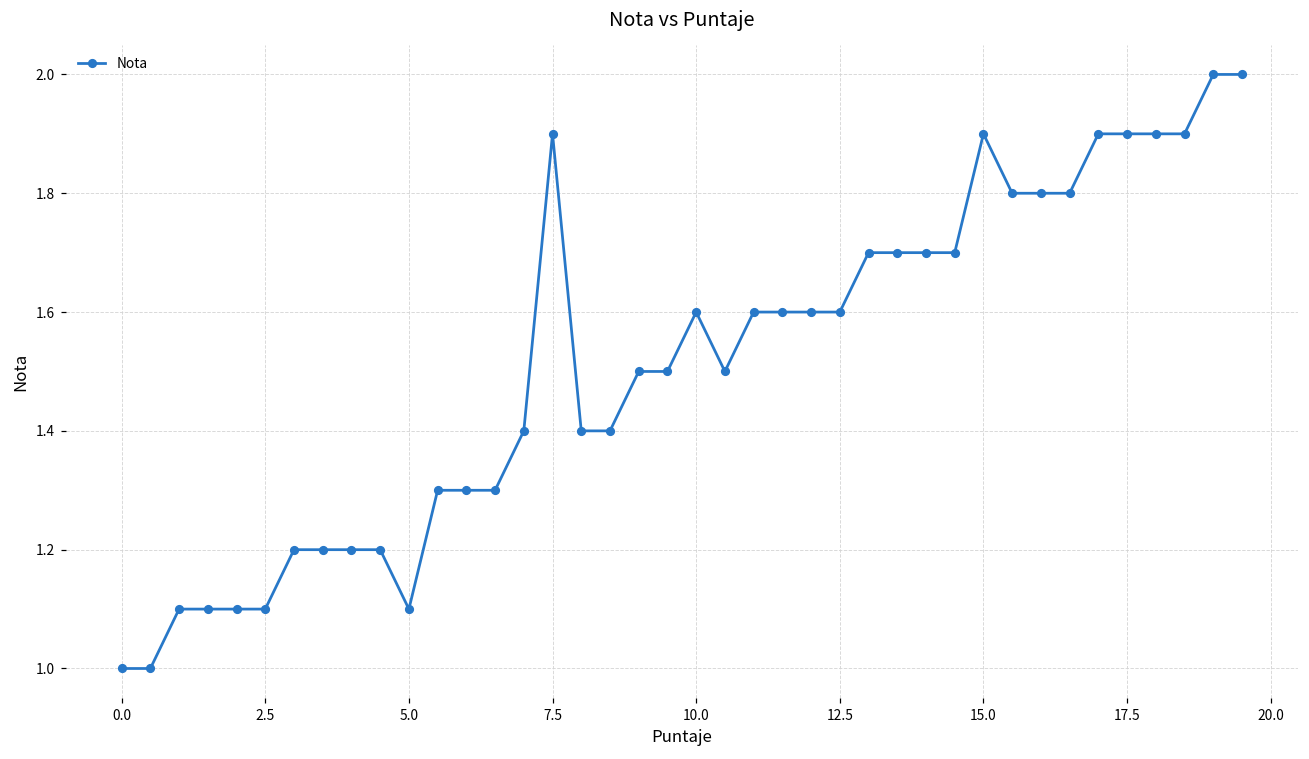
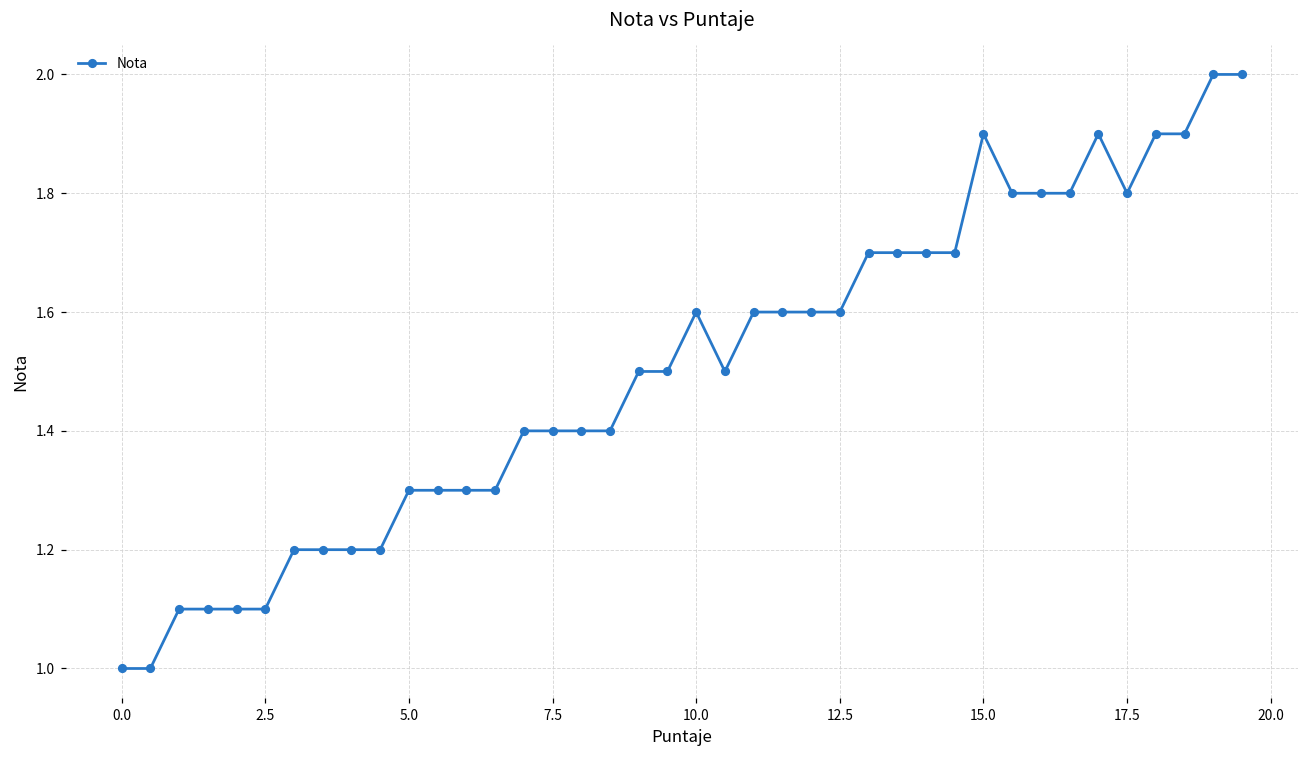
5.0: 1.1 -> 1.3
7.5: 1.9 -> 1.4
17.5: 1.9 -> 1.8
